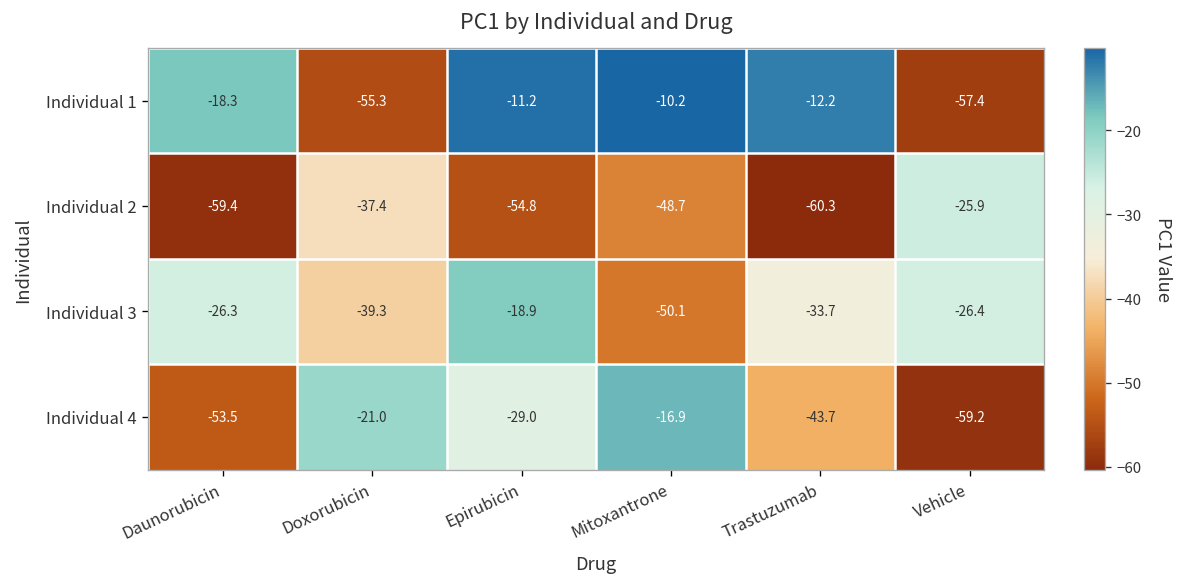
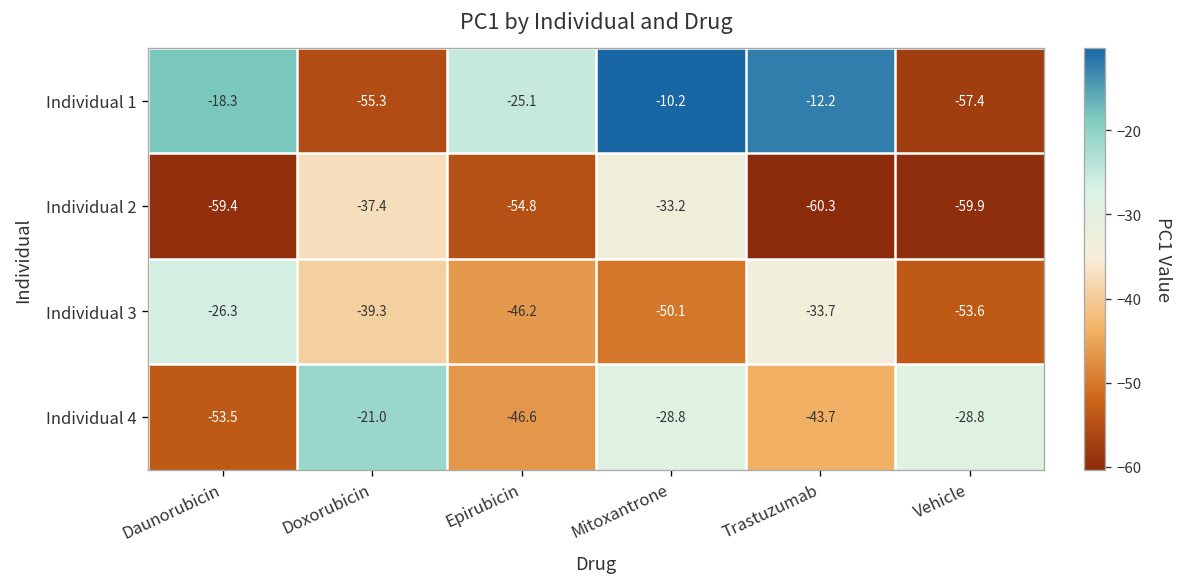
Individual 1, Epirubicin: -11.2 -> -25.1
Individual 2, Mitoxantrone: -48.7 -> -33.2
Individual 2, Vehicle: -25.9 -> -59.9
Individual 3, Epirubicin: -18.9 -> -46.2
Individual 3, Vehicle: -26.4 -> -53.6
Individual 4, Epirubicin: -29.0 -> -46.6
Individual 4, Mitoxantrone: -16.9 -> -28.8
Individual 4, Vehicle: -59.2 -> -28.8
